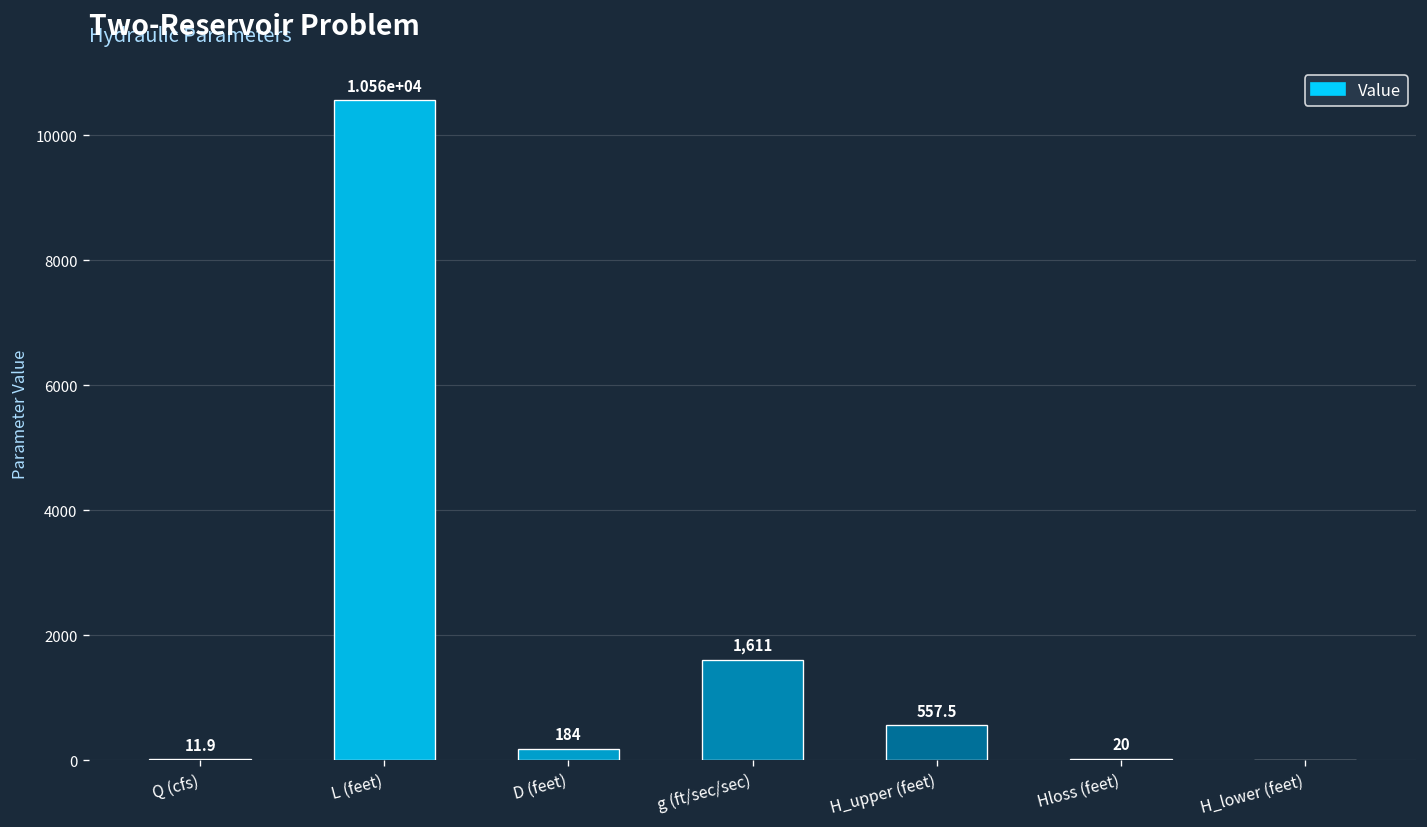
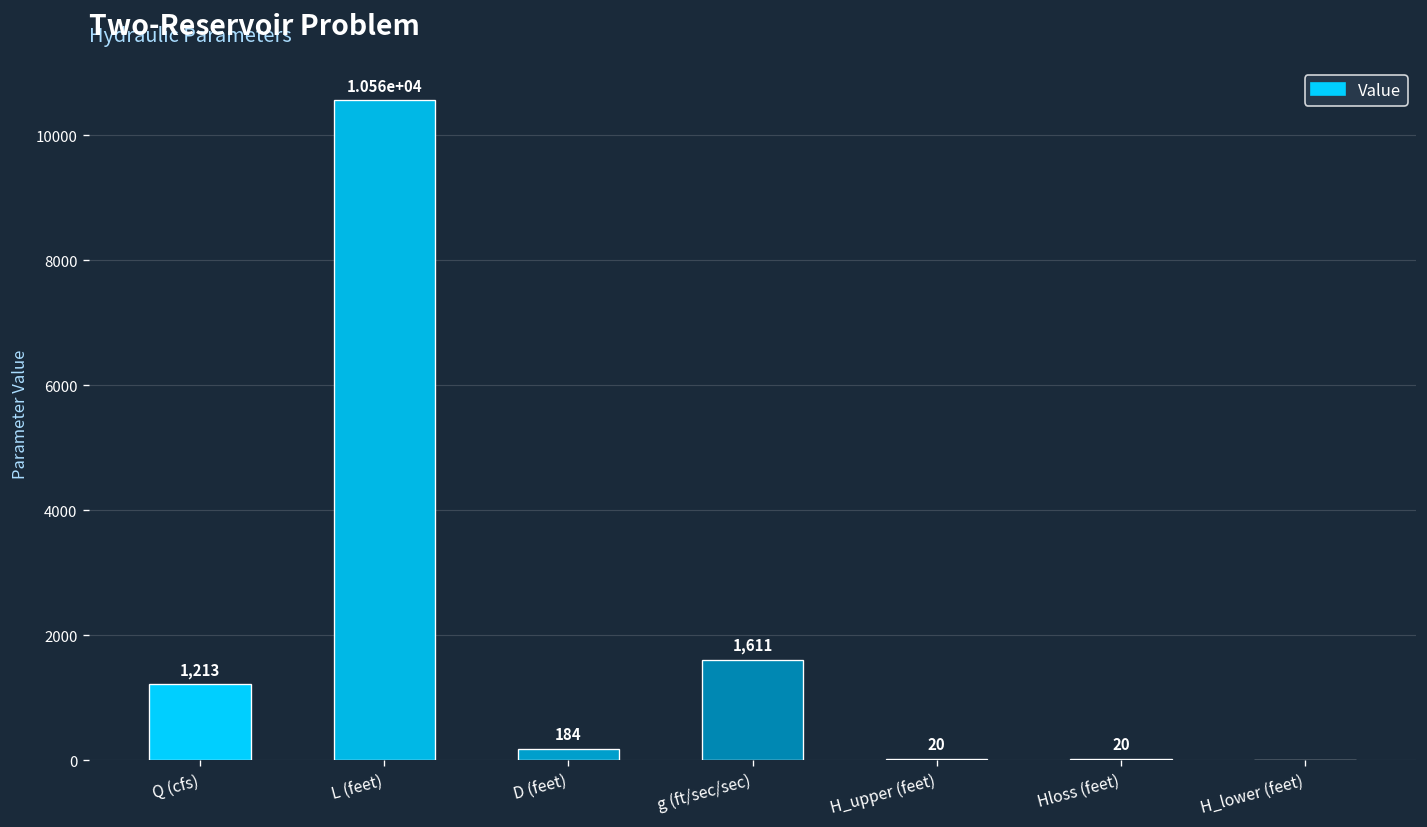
Q (cfs): 11.9 -> 1,213
H_upper (feet): 557.5 -> 20
